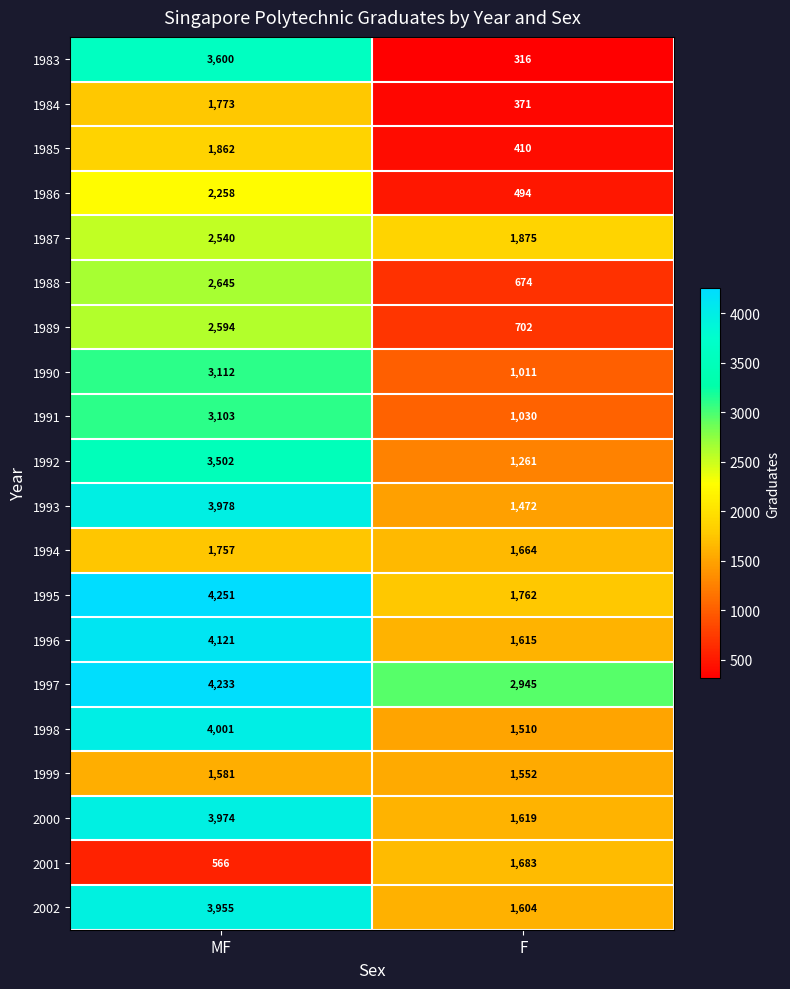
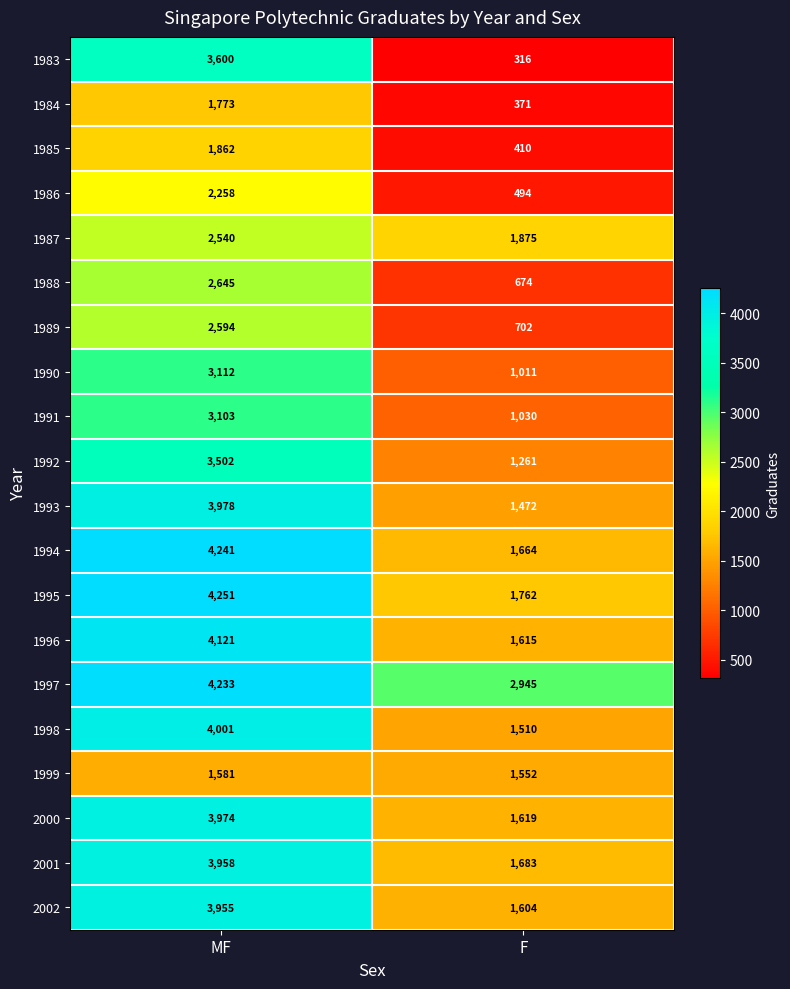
1994, MF: 1,757 -> 4,241
2001, MF: 566 -> 3,958
